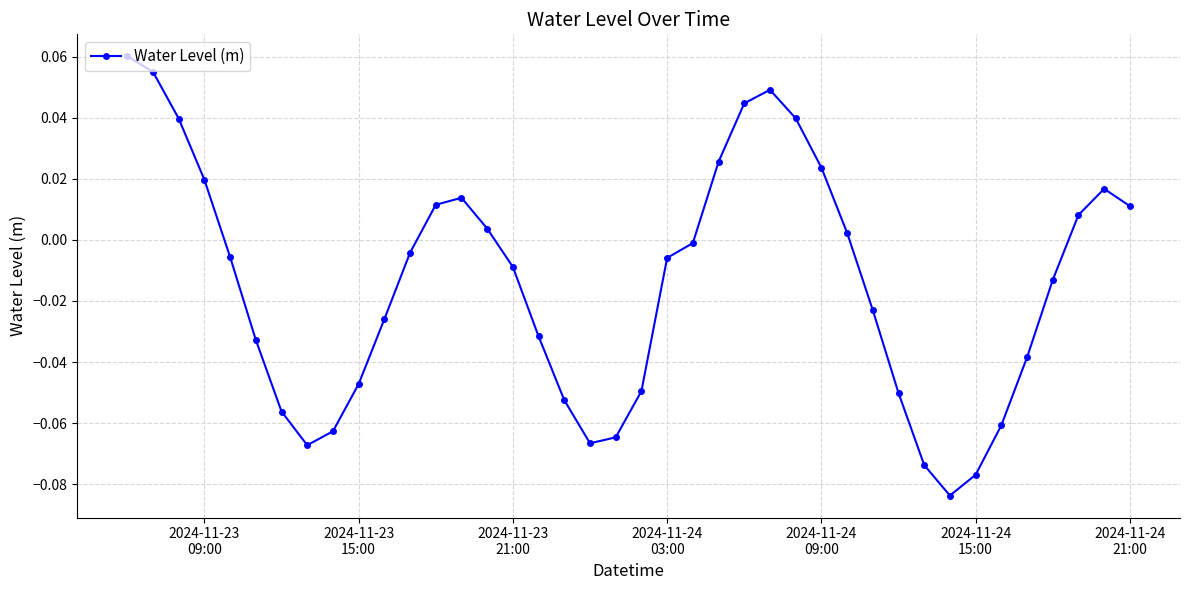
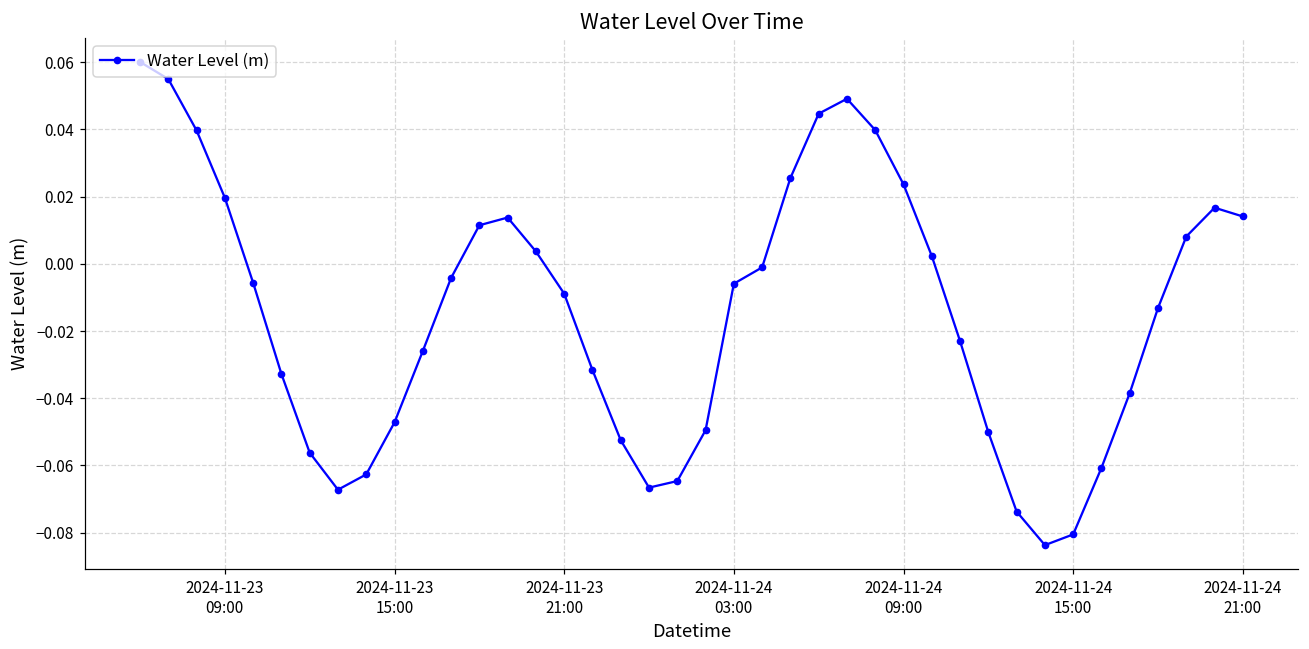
2024-11-24 15:00: -0.077 -> -0.081
2024-11-24 21:00: 0.011 -> 0.014
